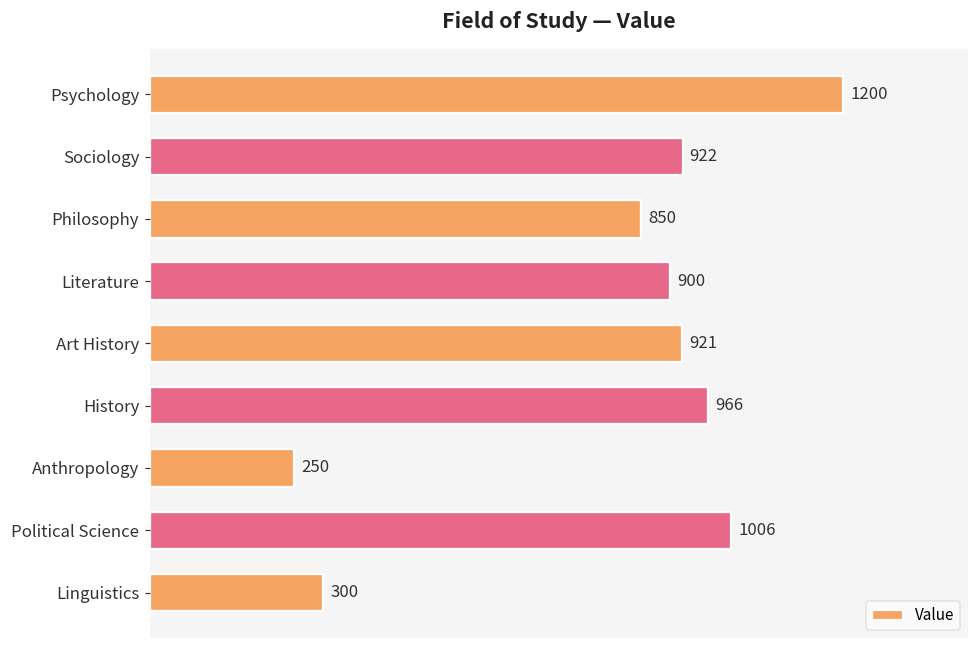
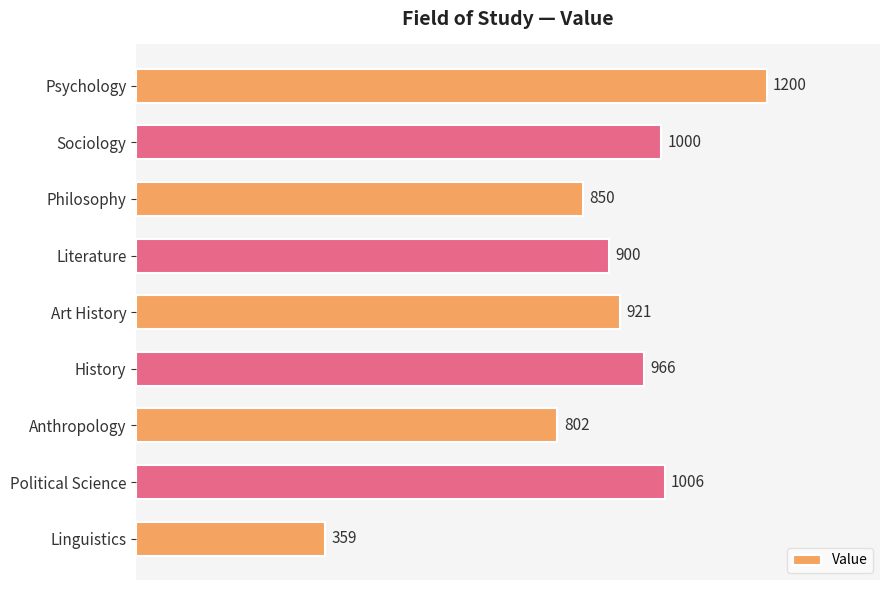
Sociology: 922 -> 1000
Anthropology: 250 -> 802
Linguistics: 300 -> 359
